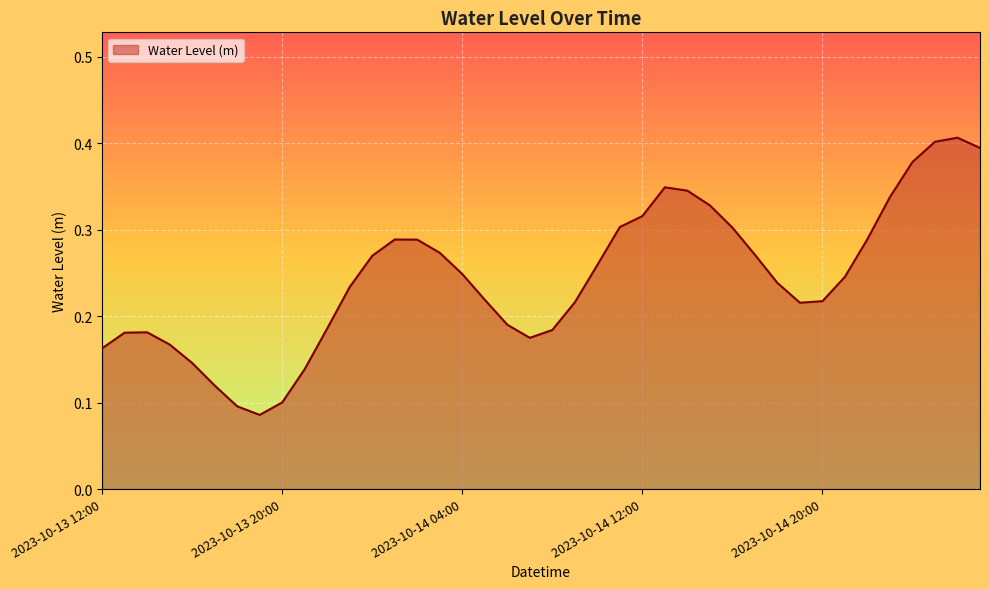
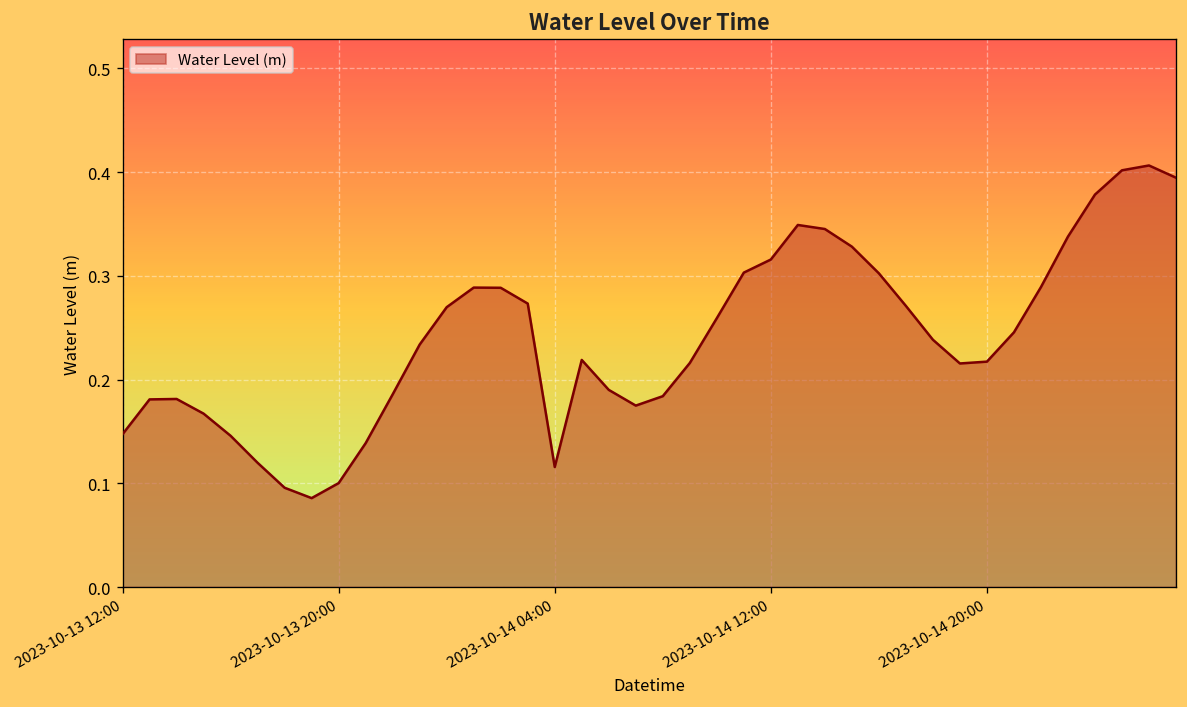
2023-10-13 12:00: 0.16 -> 0.15
2023-10-14 04:00: 0.25 -> 0.12
